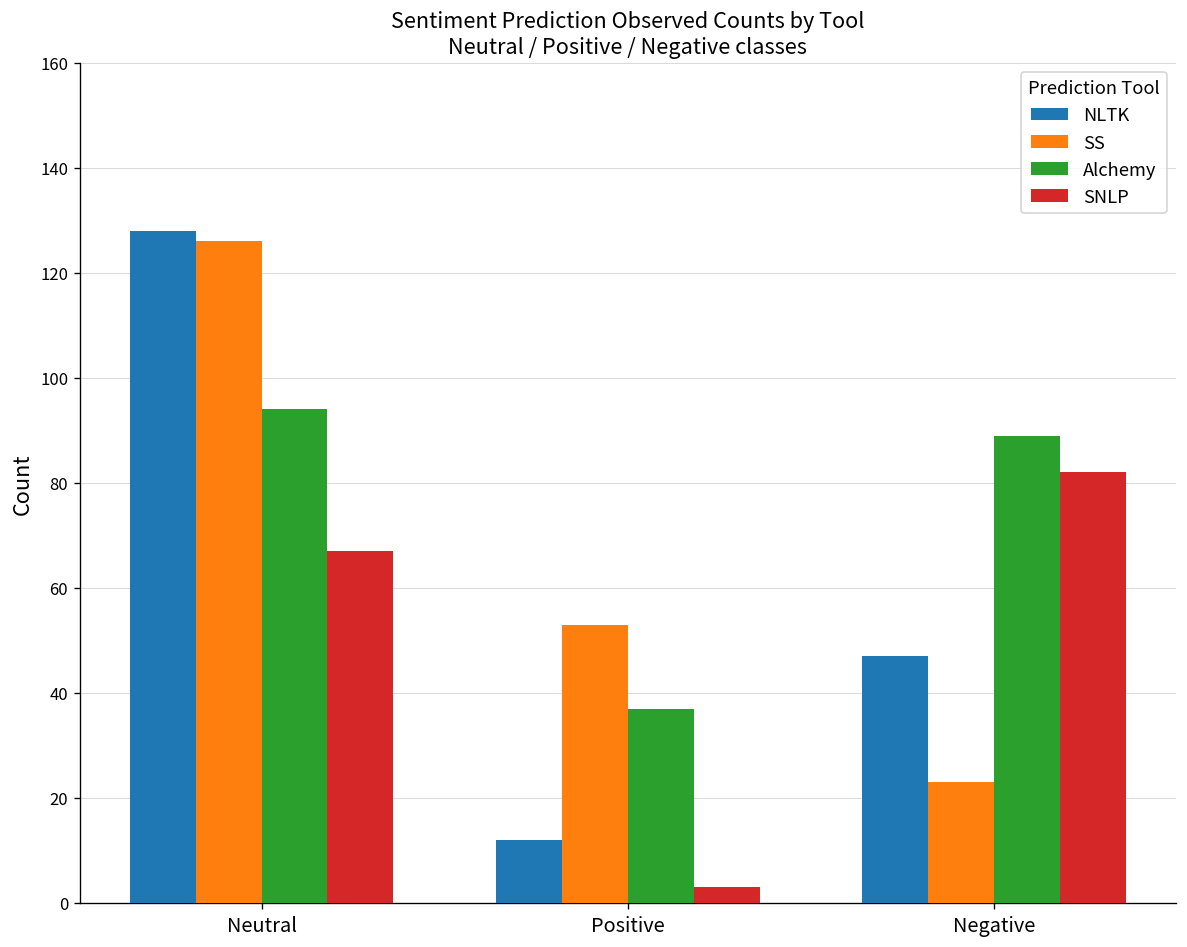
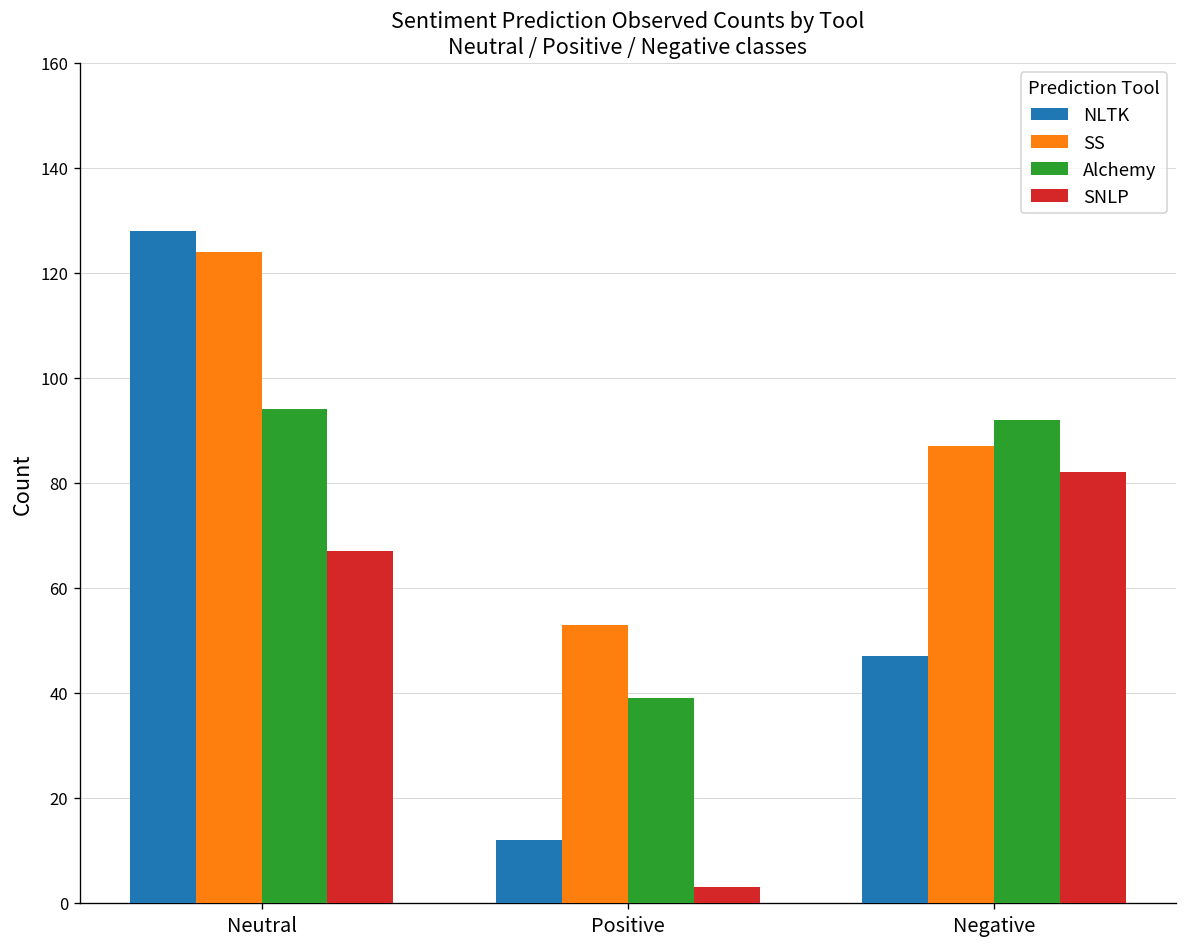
SS, Neutral: 126 -> 124
Alchemy, Positive: 37 -> 39
SS, Negative: 23 -> 87
Alchemy, Negative: 89 -> 92
